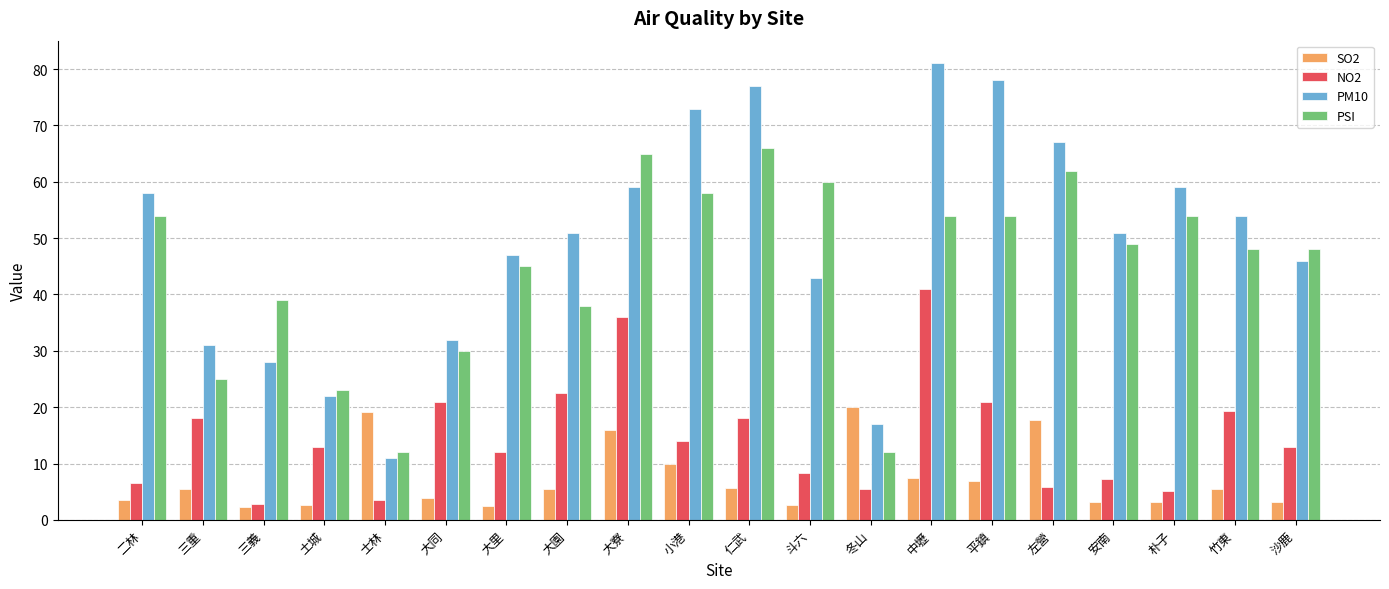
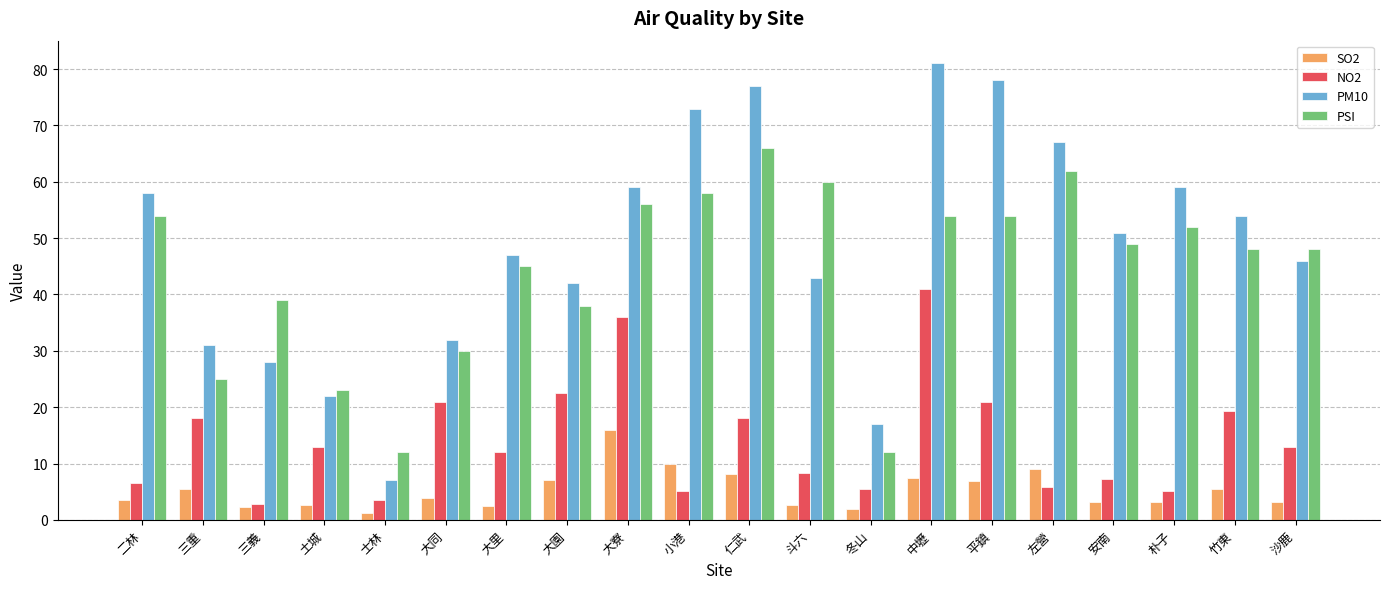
SO2, 士林: 19 -> 1
PM10, 士林: 11 -> 7
SO2, 大園: 6 -> 7
PM10, 大園: 51 -> 42
PSI, 大寮: 65 -> 56
NO2, 小港: 14 -> 5
SO2, 仁武: 6 -> 8
SO2, 冬山: 20 -> 2
SO2, 左營: 18 -> 9
PSI, 朴子: 54 -> 52
